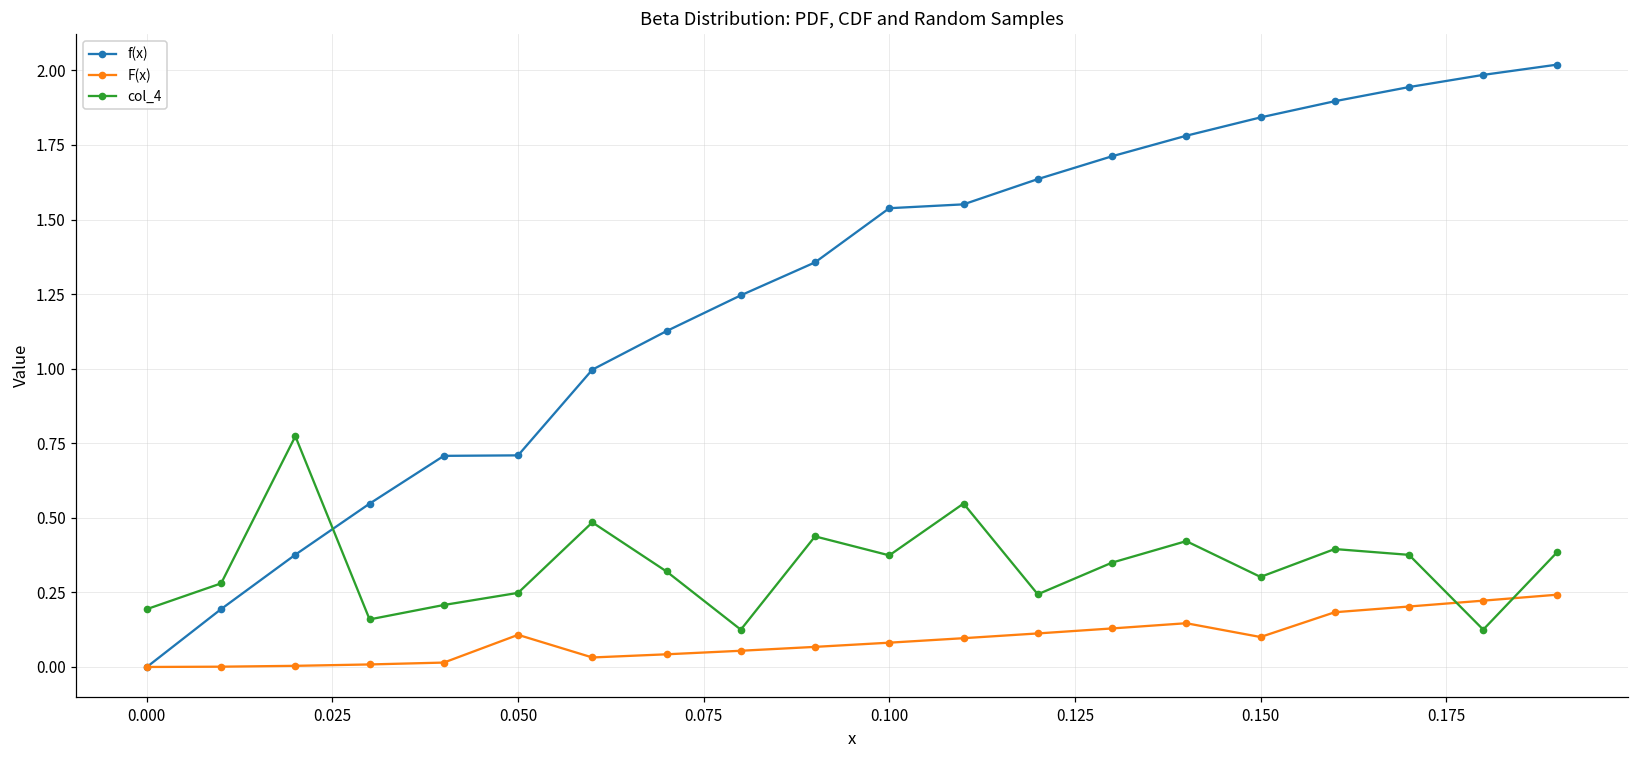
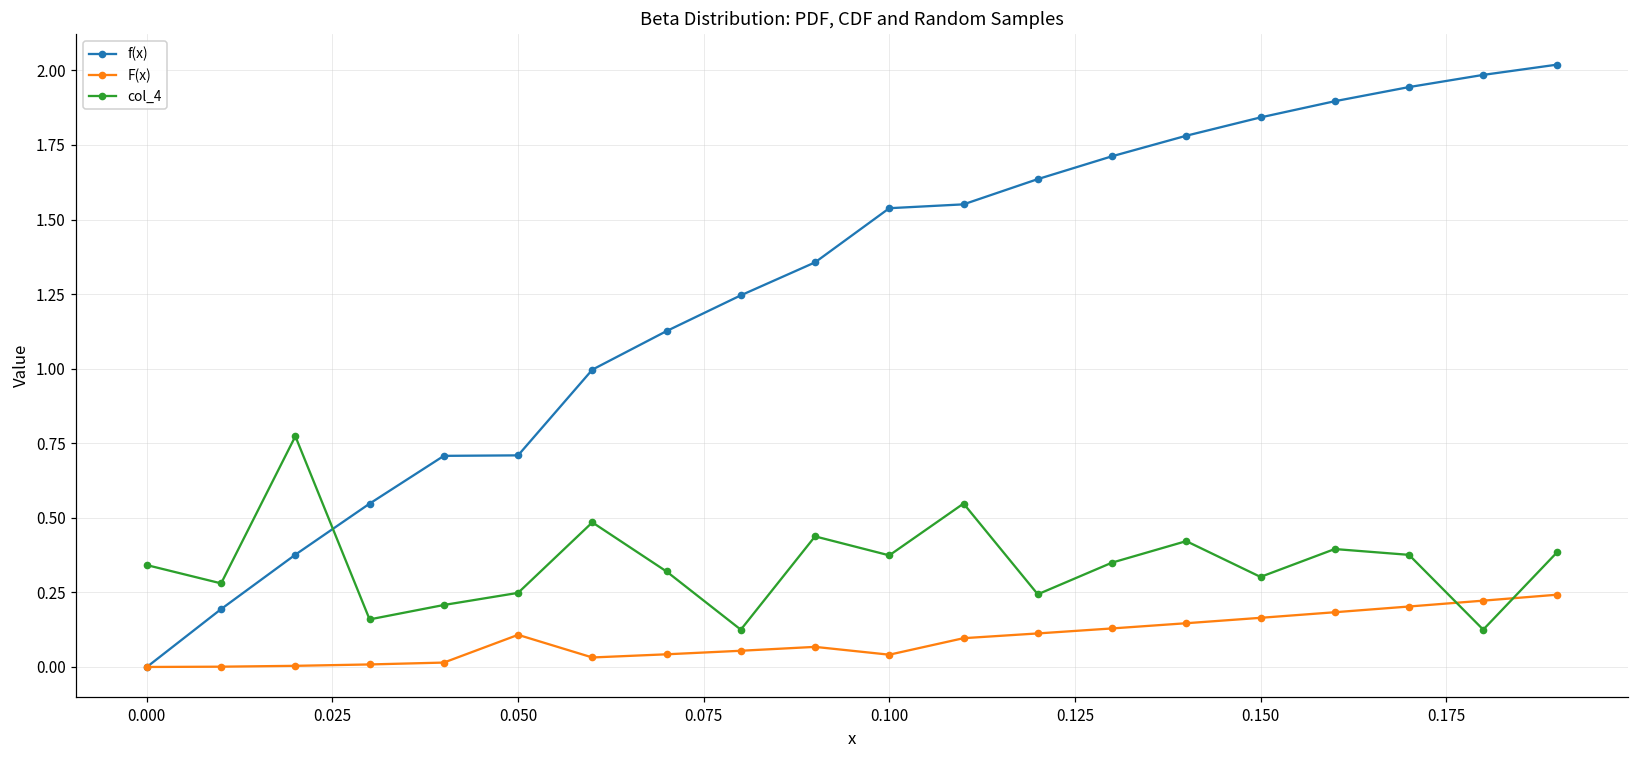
col_4, 0.000: 0.19 -> 0.34
F(x), 0.100: 0.08 -> 0.04
F(x), 0.150: 0.10 -> 0.16
